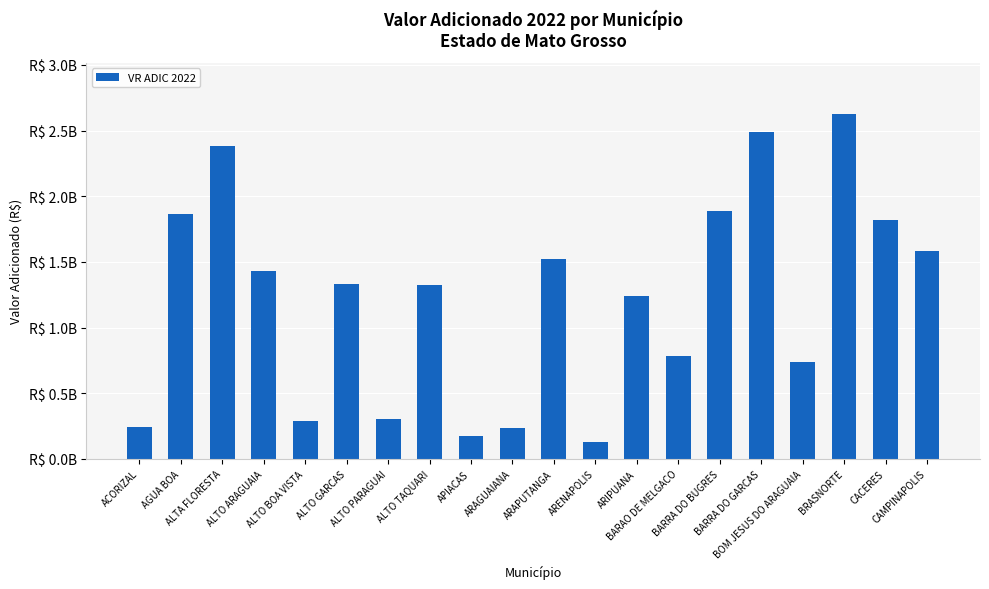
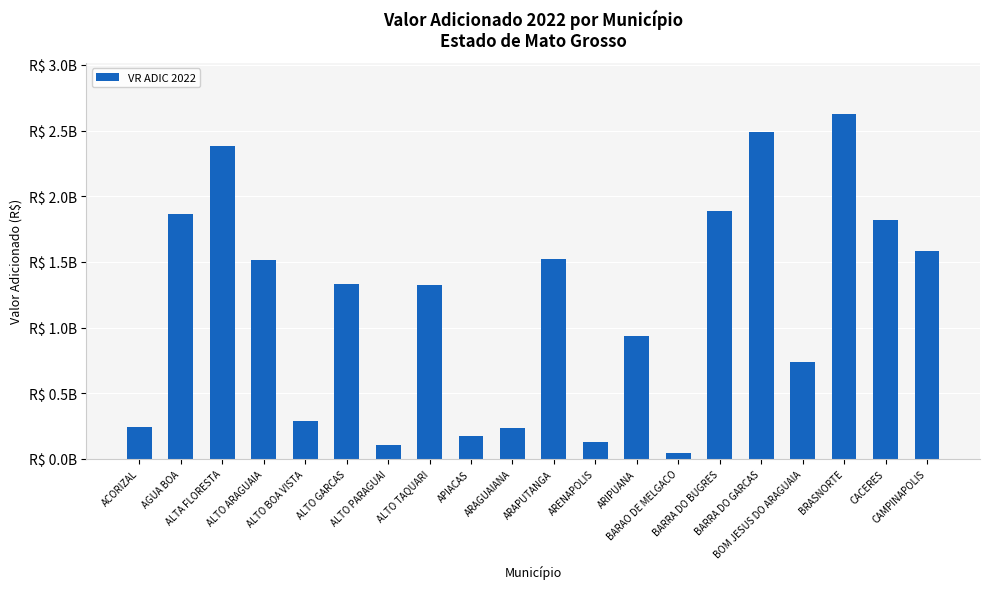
ALTO ARAGUAIA: R$ 1430000000 -> R$ 1510000000
ALTO PARAGUAI: R$ 300000000 -> R$ 110000000
ARIPUANA: R$ 1240000000 -> R$ 940000000
BARAO DE MELGACO: R$ 790000000 -> R$ 50000000
